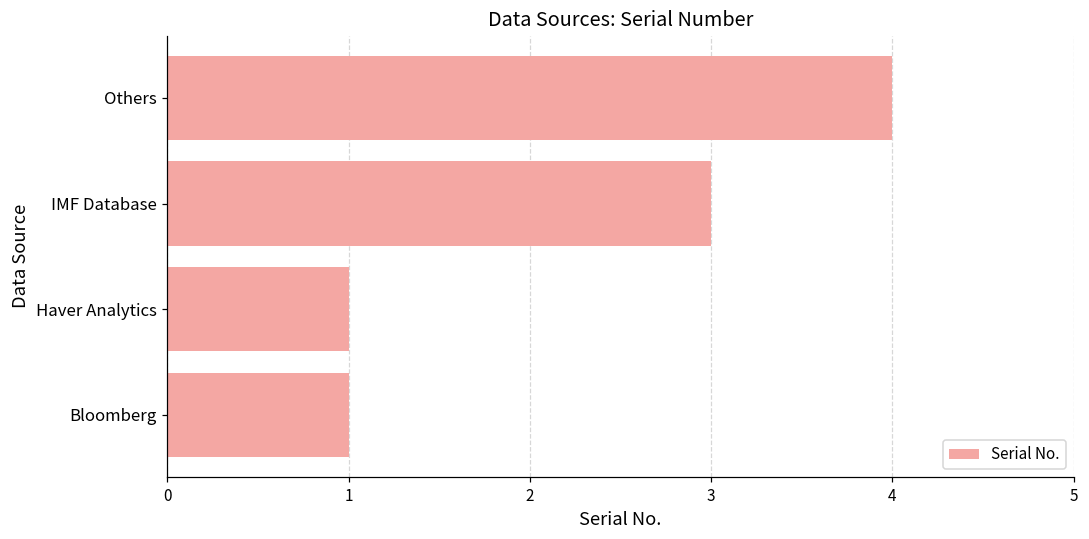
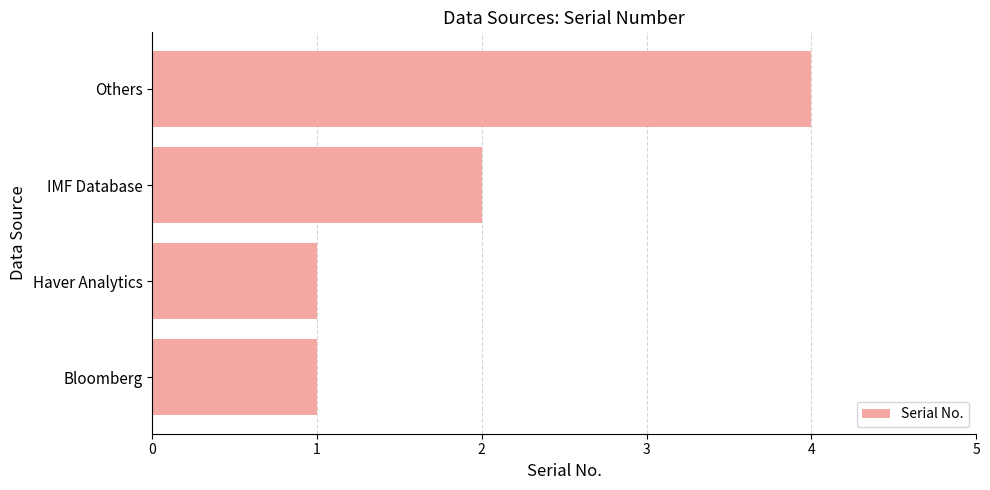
IMF Database: 3 -> 2
